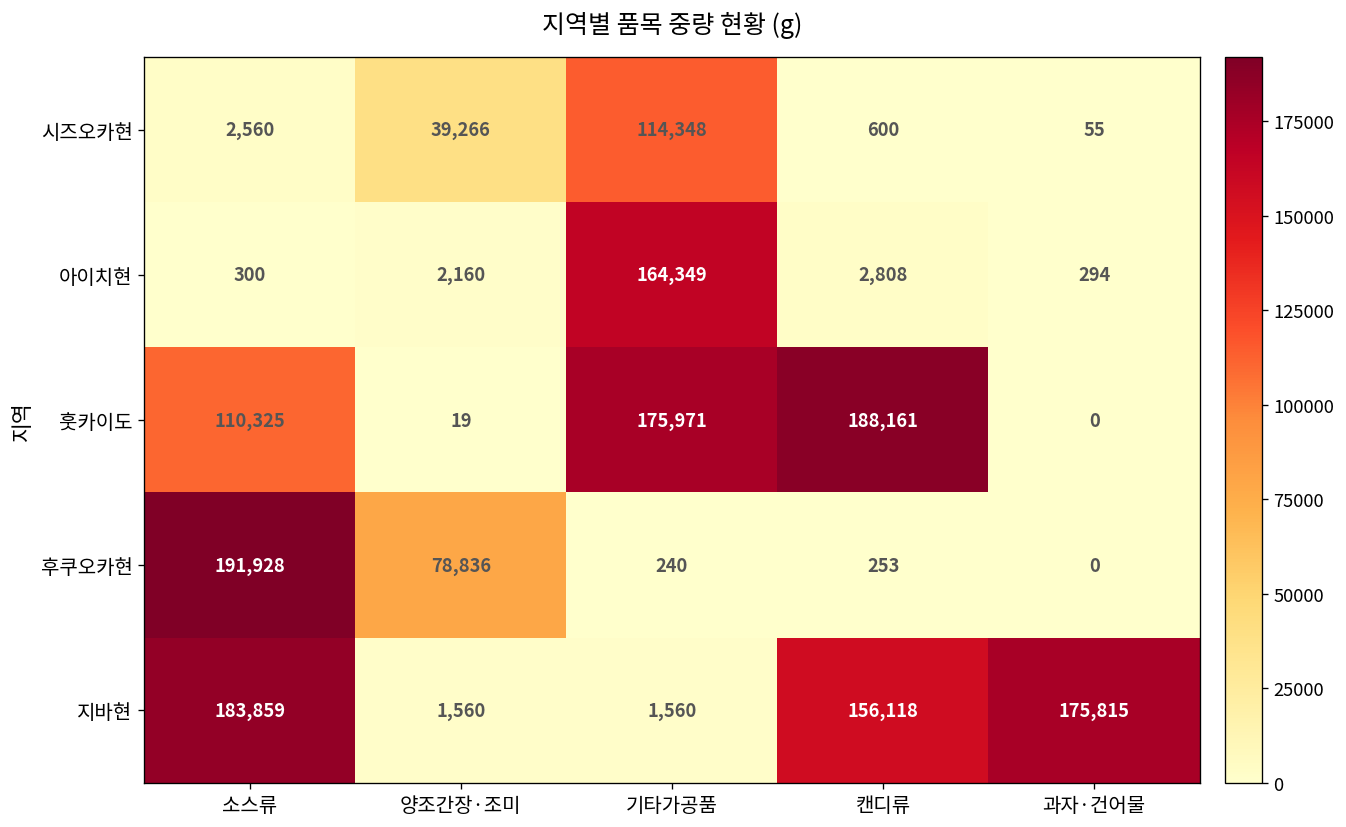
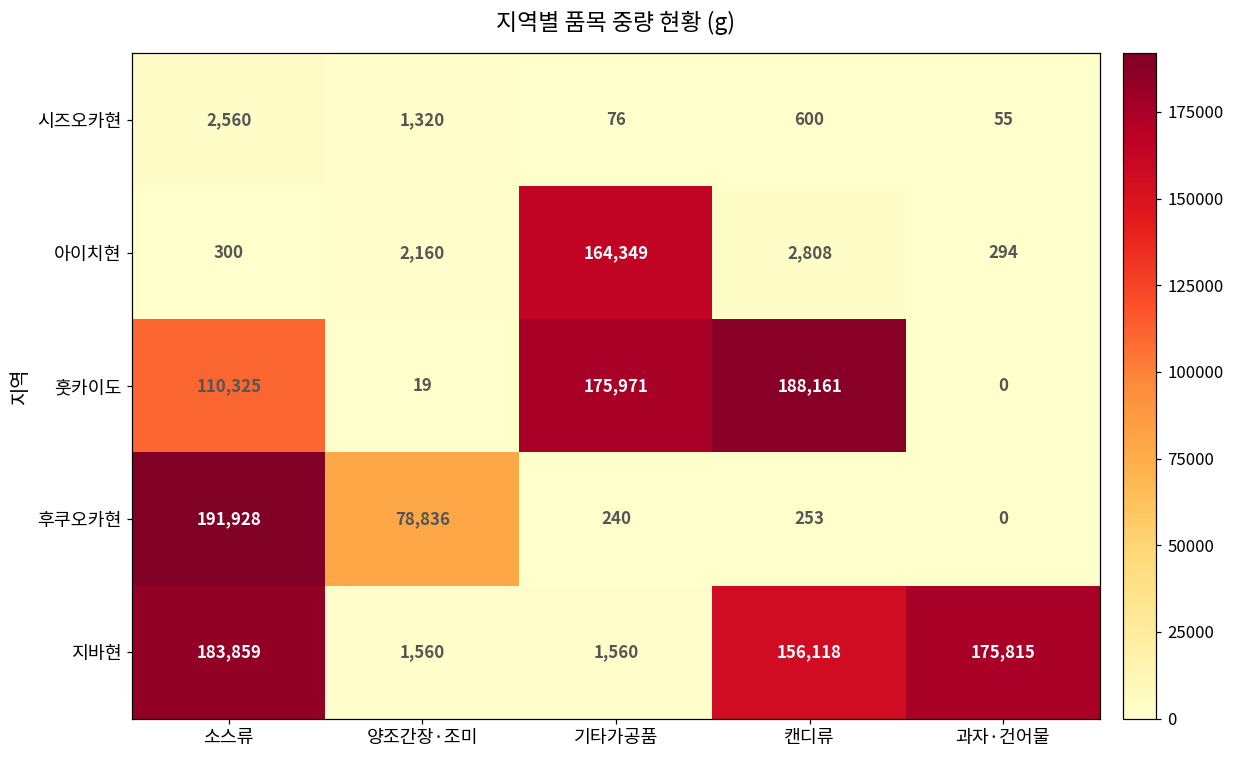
시즈오카현, 양조간장·조미: 39,266 -> 1,320
시즈오카현, 기타가공품: 114,348 -> 76
